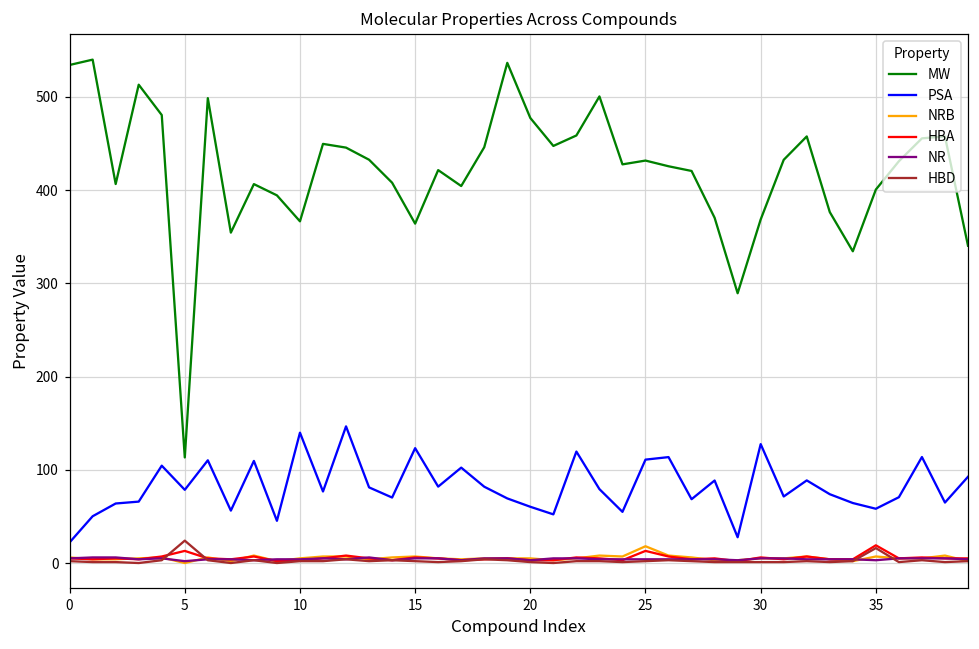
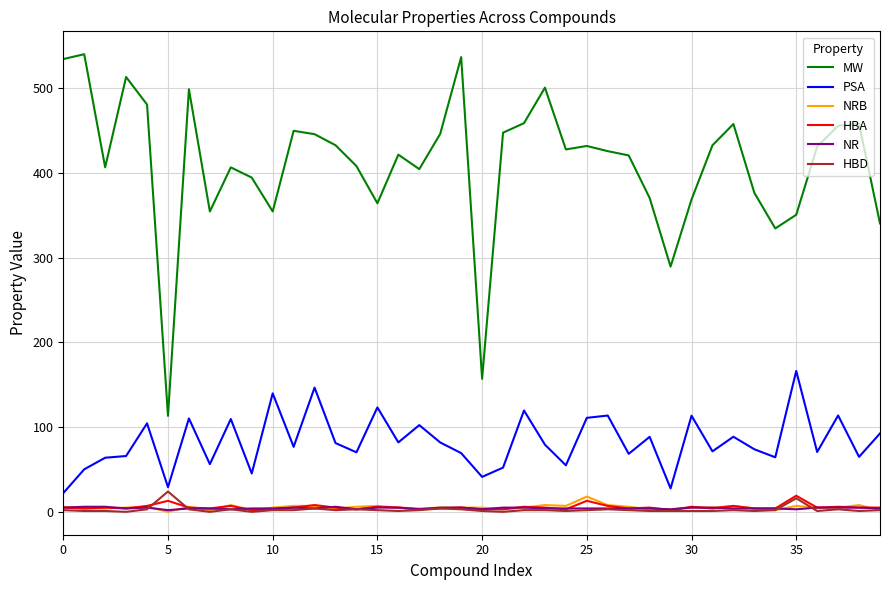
PSA, 5: 80 -> 30
MW, 10: 370 -> 350
MW, 20: 480 -> 160
PSA, 20: 60 -> 40
PSA, 30: 130 -> 110
MW, 35: 400 -> 350
PSA, 35: 60 -> 170
